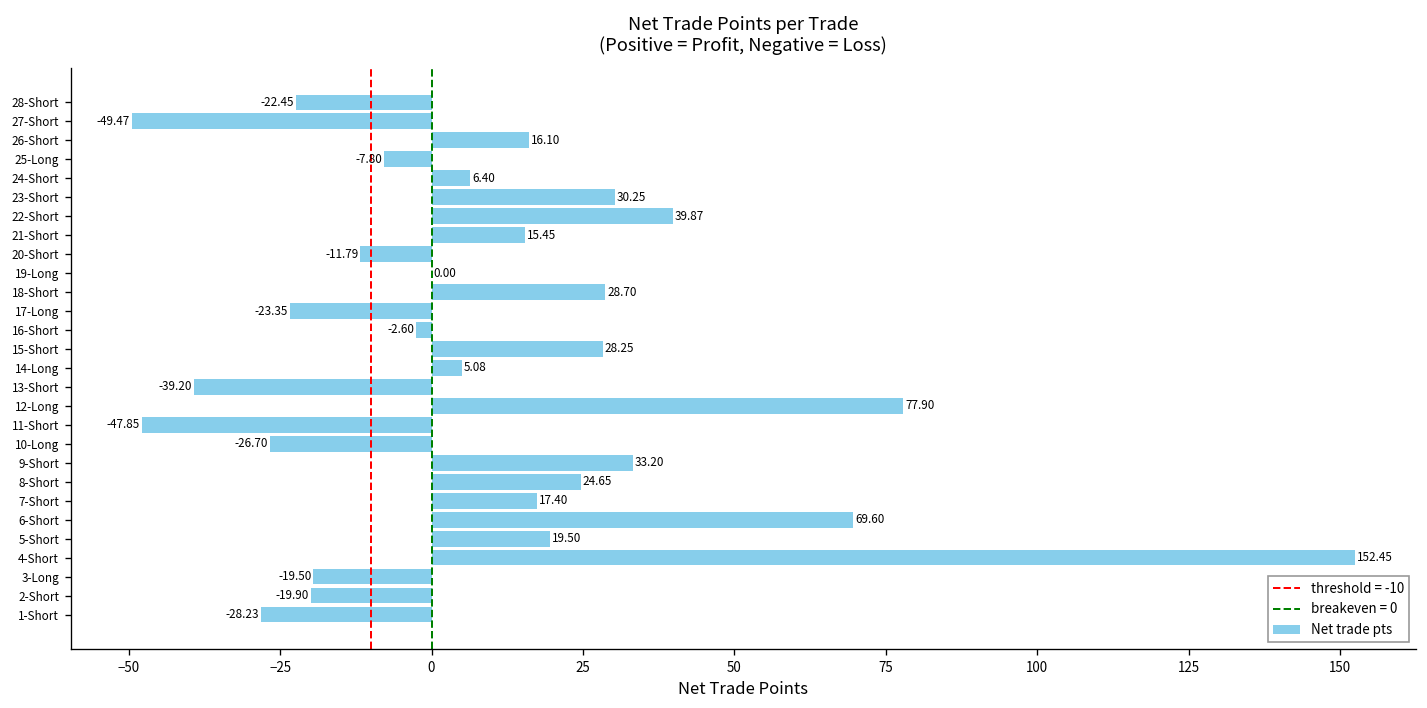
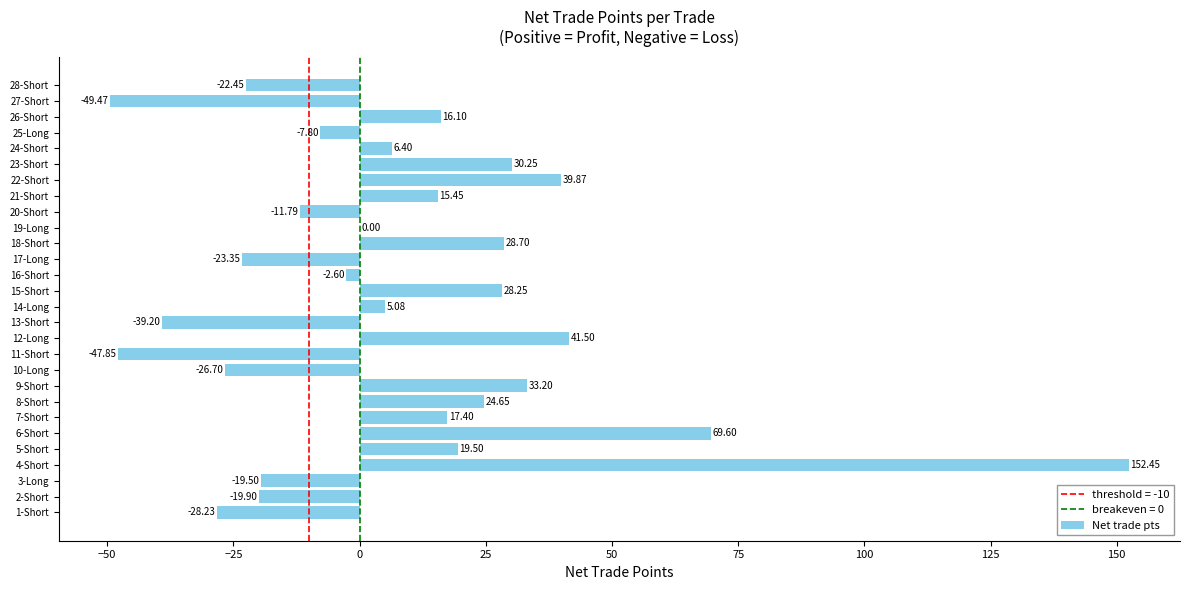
12-Long: 77.90 -> 41.50
